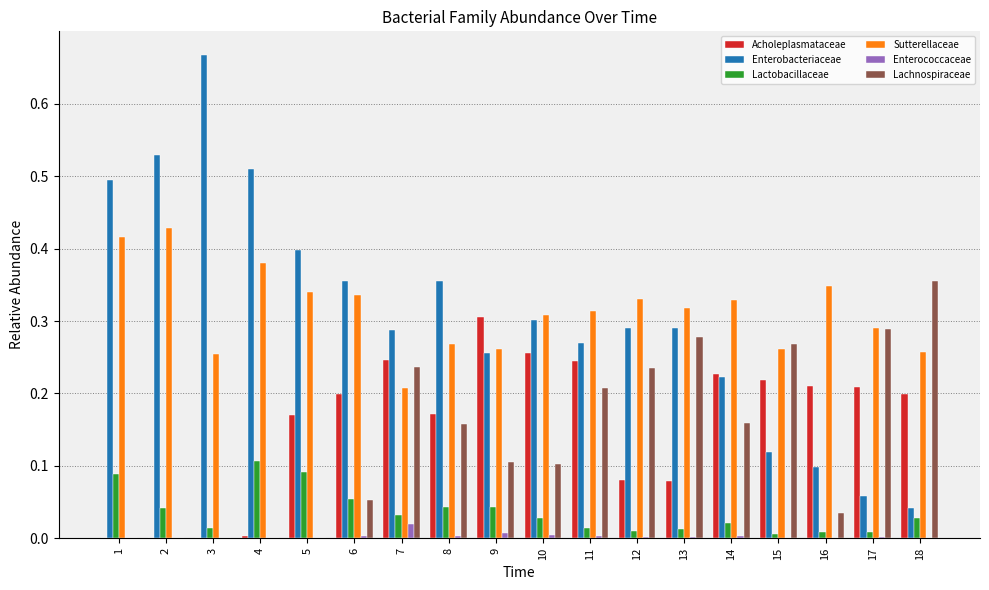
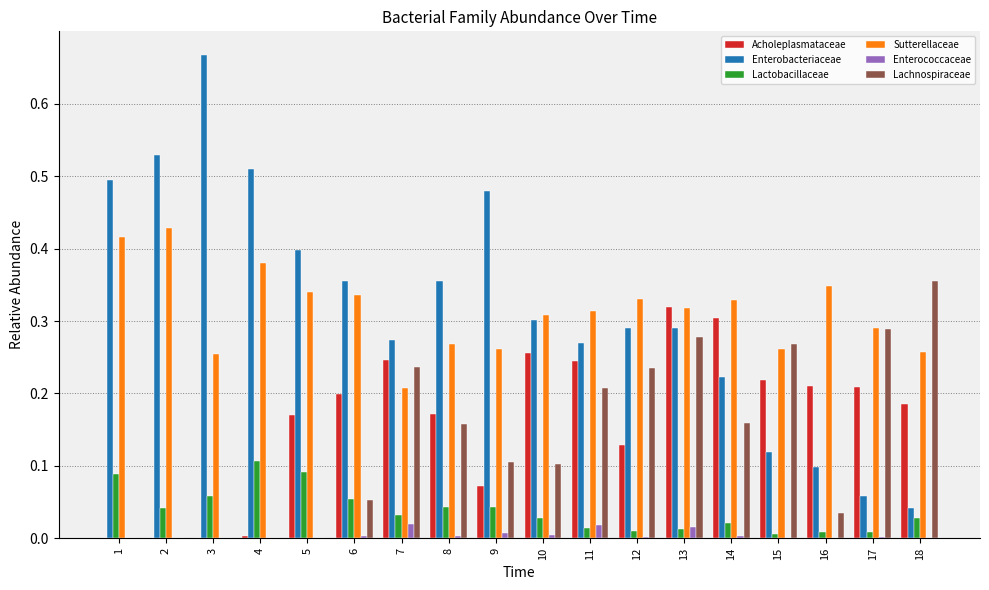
Lactobacillaceae, 3: 0.01 -> 0.06
Enterobacteriaceae, 7: 0.29 -> 0.27
Acholeplasmataceae, 9: 0.31 -> 0.07
Enterobacteriaceae, 9: 0.26 -> 0.48
Enterococcaceae, 11: 0.00 -> 0.02
Acholeplasmataceae, 12: 0.08 -> 0.13
Acholeplasmataceae, 13: 0.08 -> 0.32
Enterococcaceae, 13: 0.00 -> 0.02
Acholeplasmataceae, 14: 0.23 -> 0.30
Acholeplasmataceae, 18: 0.20 -> 0.19
